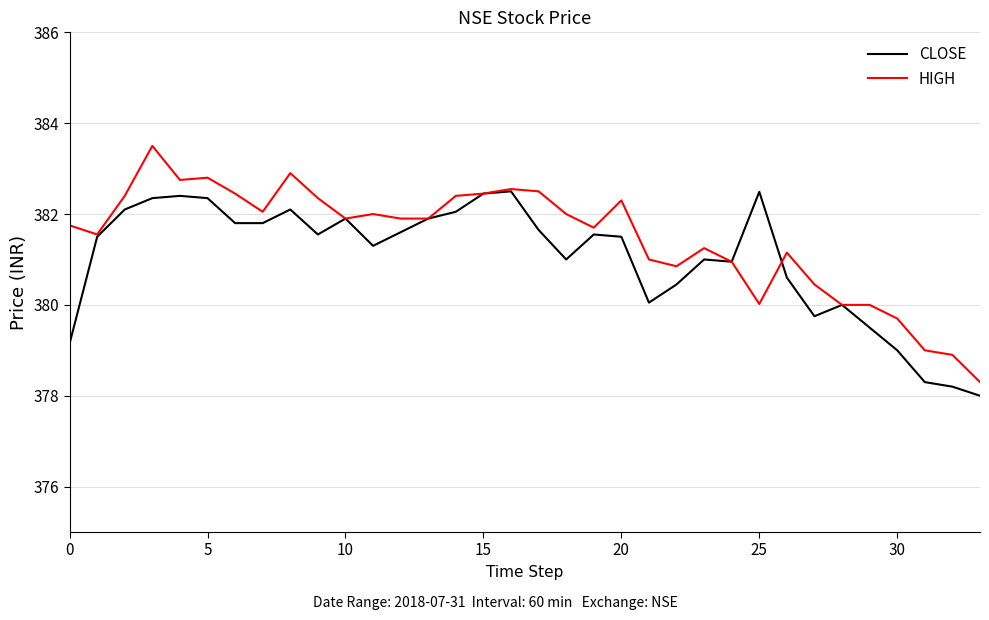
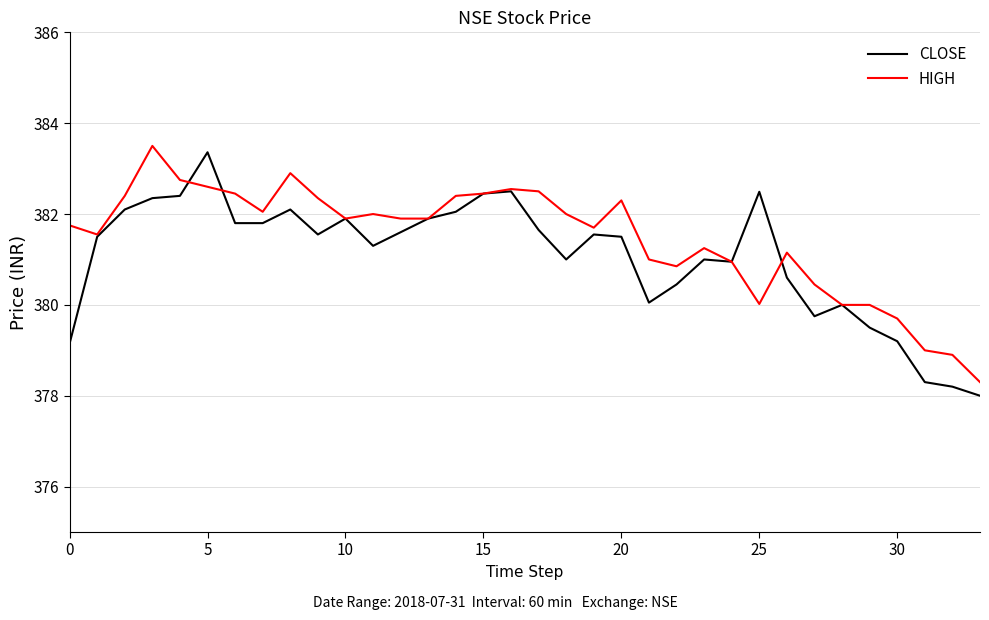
CLOSE, 5: 382.4 -> 383.4
HIGH, 5: 382.8 -> 382.6
CLOSE, 30: 379.0 -> 379.2
